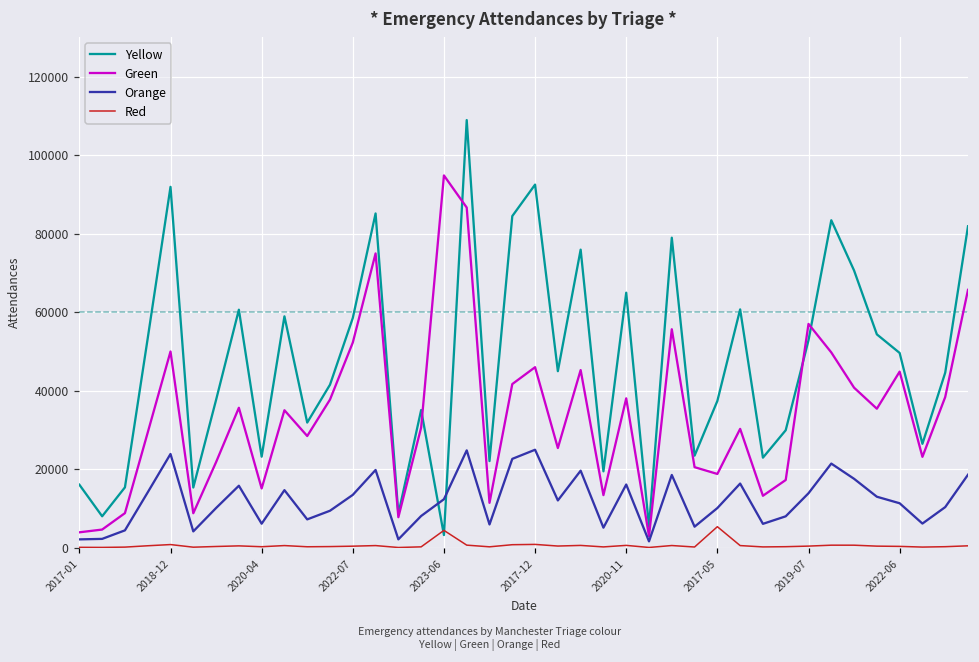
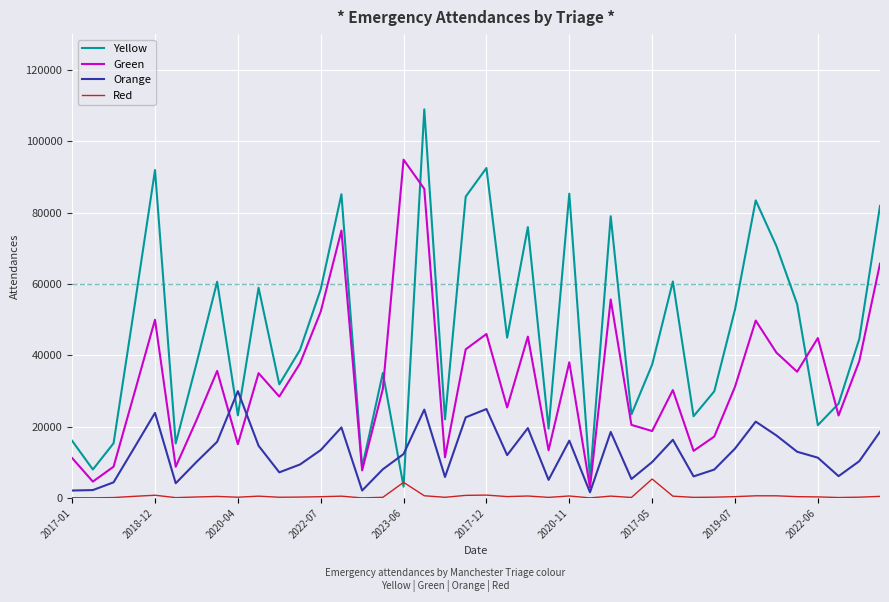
Green, 2017-01: 4000 -> 11000
Orange, 2020-04: 6000 -> 30000
Yellow, 2020-11: 65000 -> 85000
Green, 2019-07: 57000 -> 31000
Yellow, 2022-06: 50000 -> 20000
